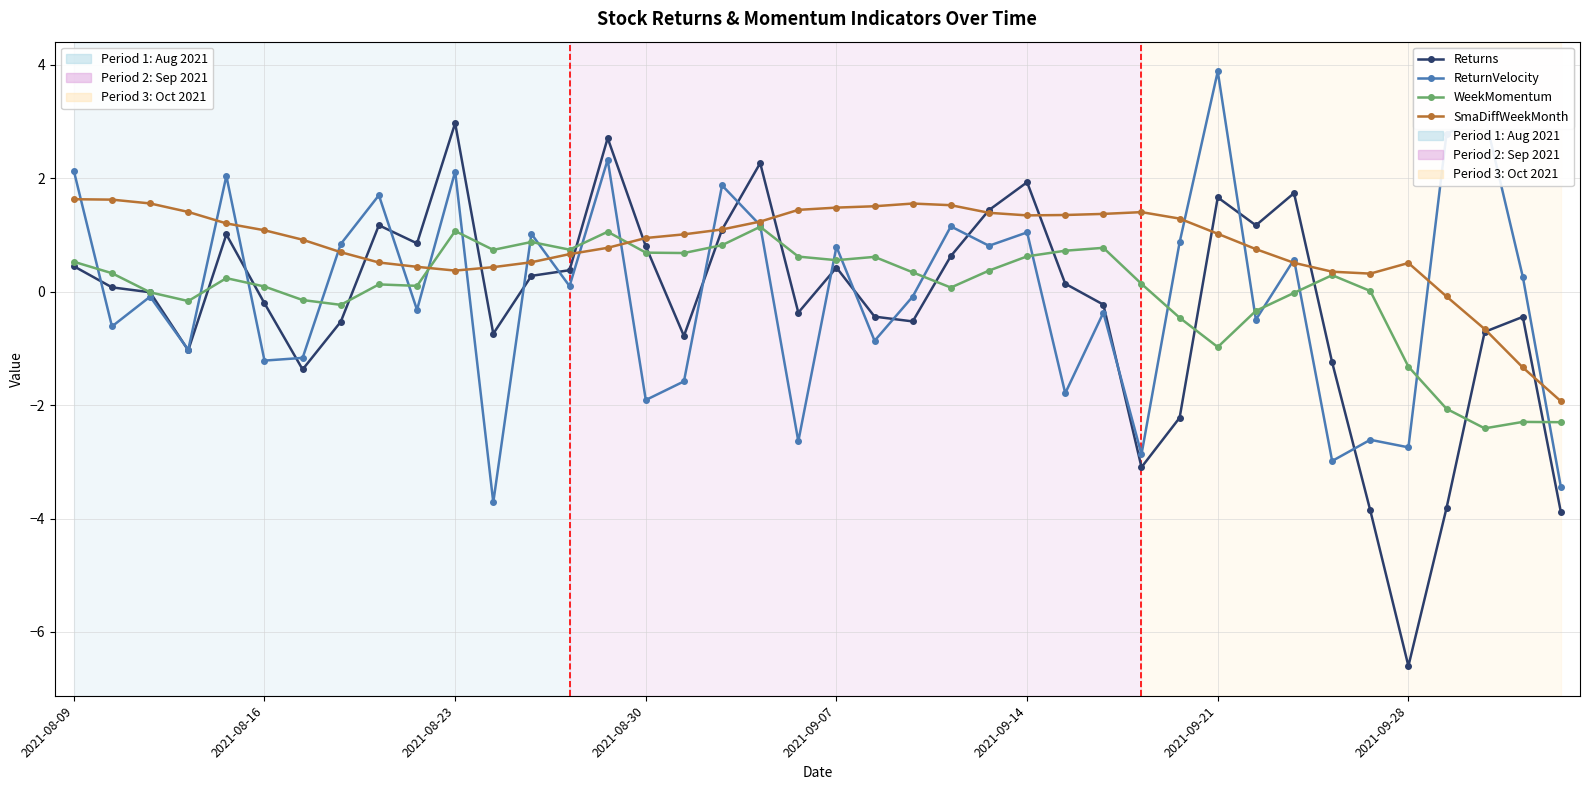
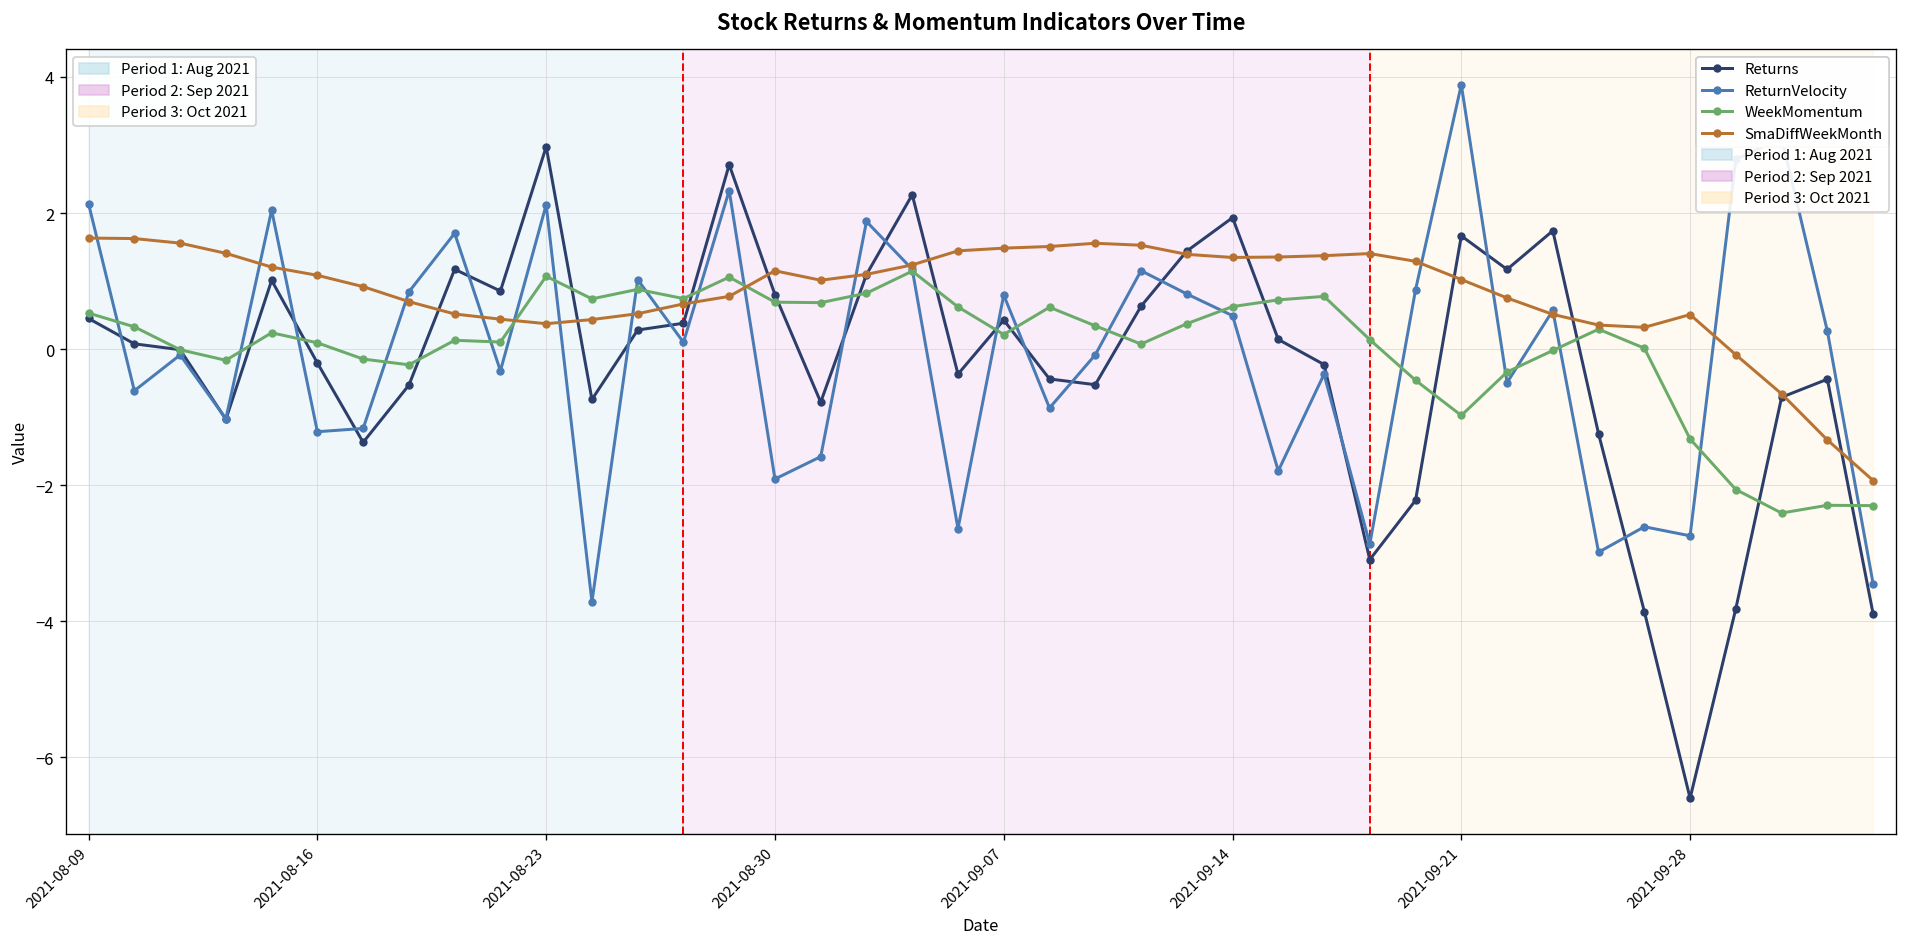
SmaDiffWeekMonth, 2021-08-30: 0.9 -> 1.2
WeekMomentum, 2021-09-07: 0.6 -> 0.2
ReturnVelocity, 2021-09-14: 1.0 -> 0.5
